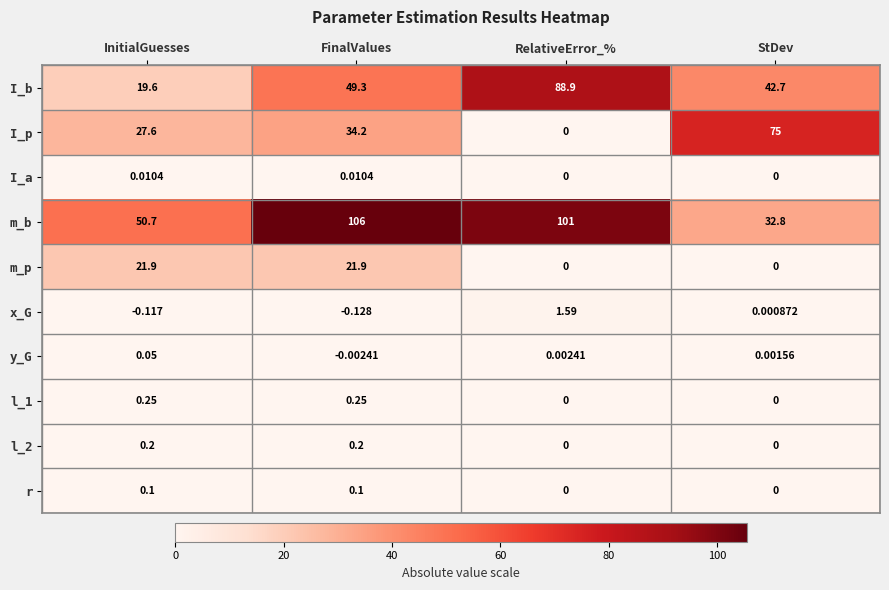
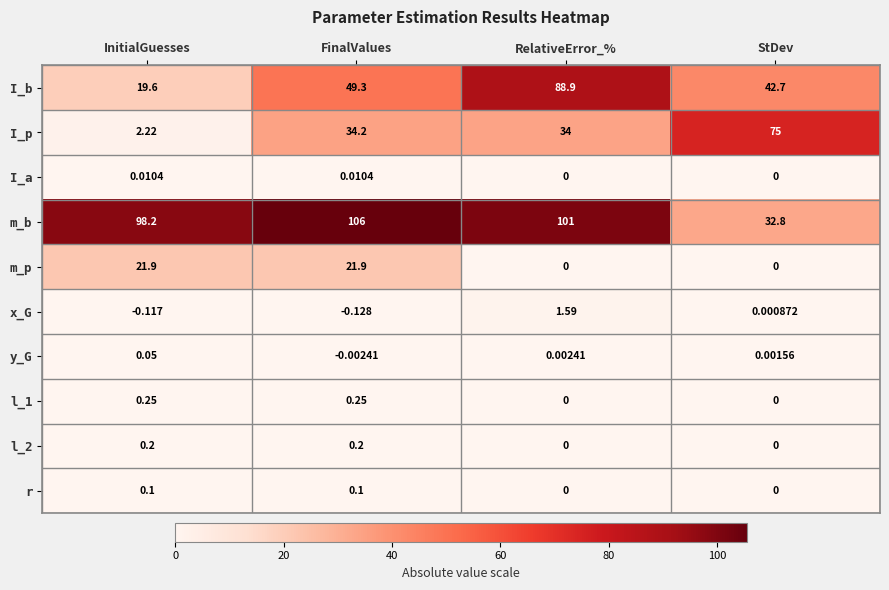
I_p, InitialGuesses: 27.6 -> 2.22
I_p, RelativeError_%: 0 -> 34
m_b, InitialGuesses: 50.7 -> 98.2
